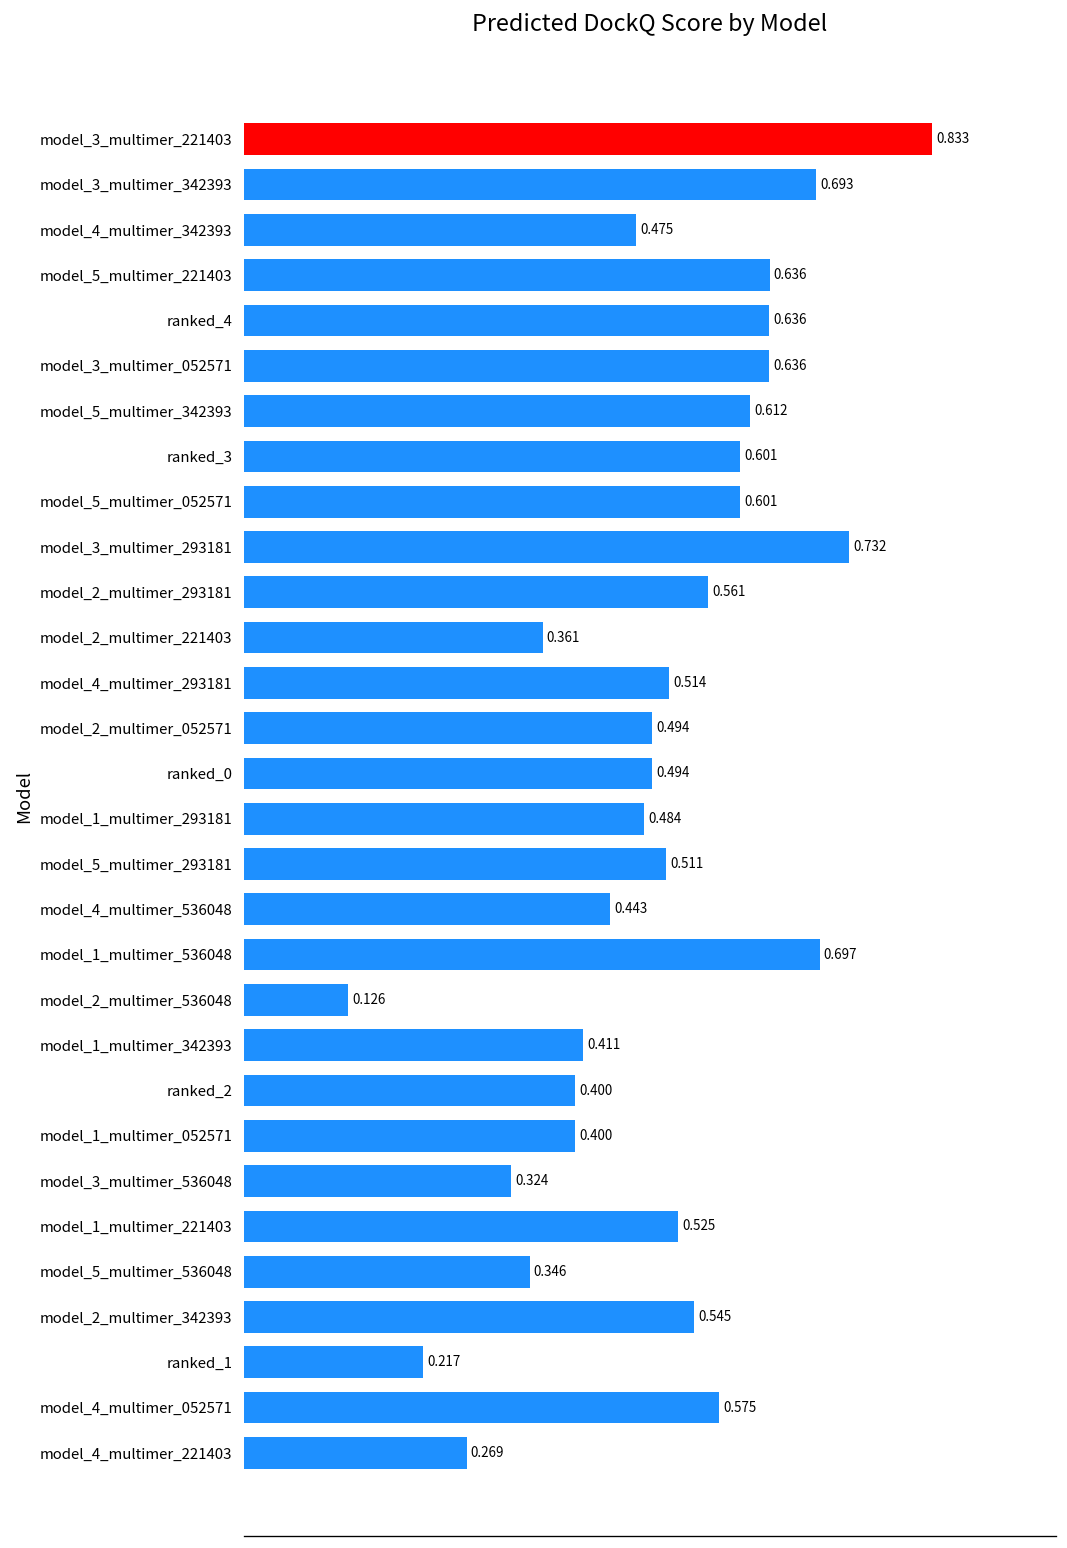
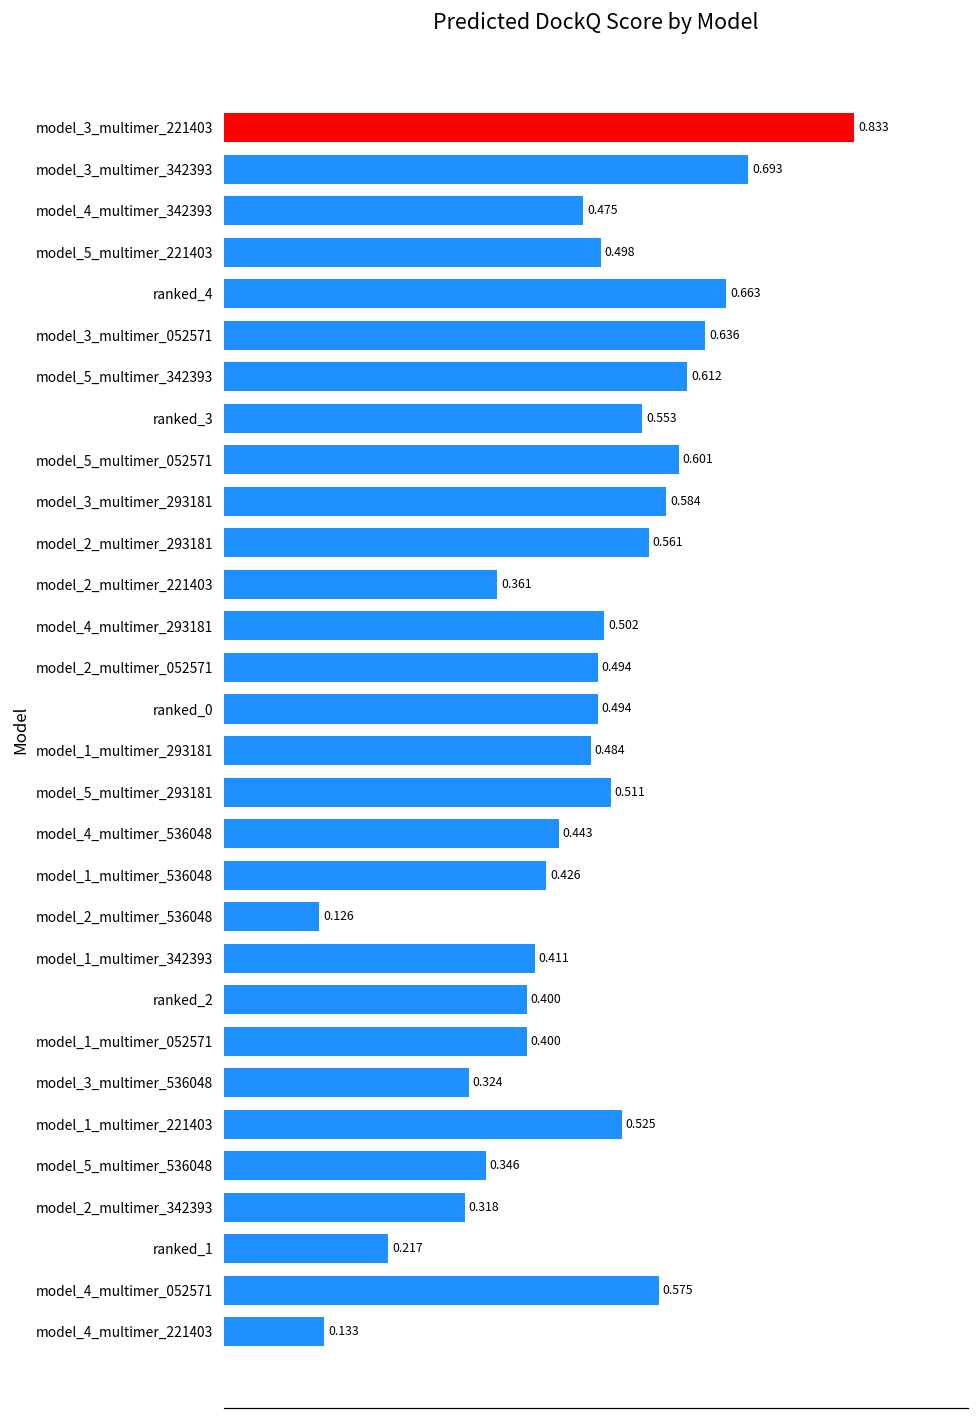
model_5_multimer_221403: 0.636 -> 0.498
ranked_4: 0.636 -> 0.663
ranked_3: 0.601 -> 0.553
model_3_multimer_293181: 0.732 -> 0.584
model_4_multimer_293181: 0.514 -> 0.502
model_1_multimer_536048: 0.697 -> 0.426
model_2_multimer_342393: 0.545 -> 0.318
model_4_multimer_221403: 0.269 -> 0.133
